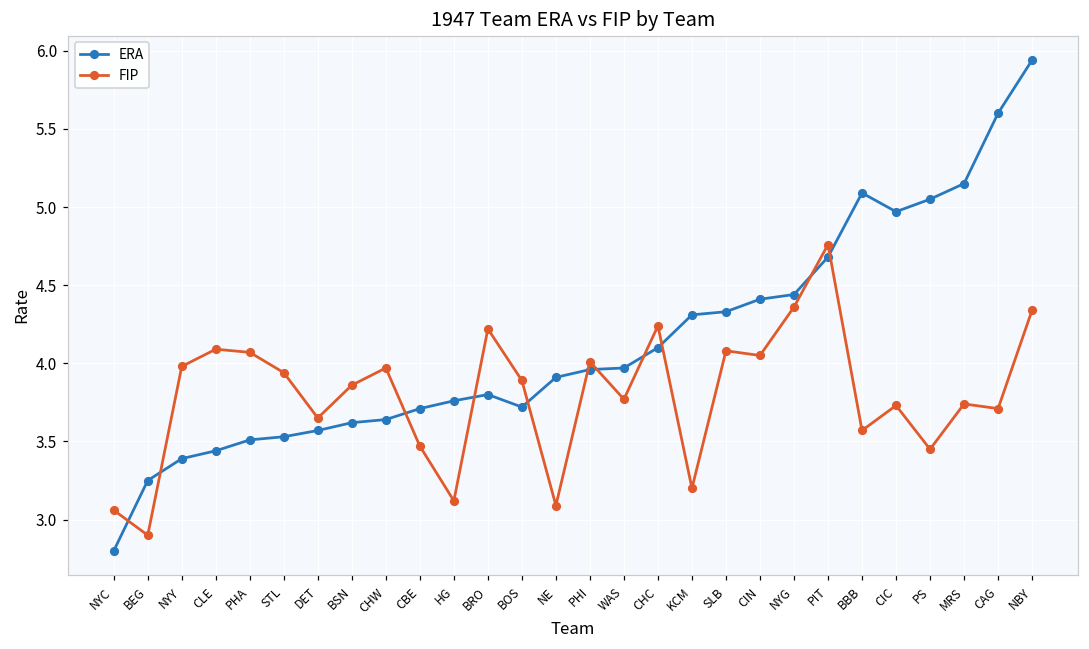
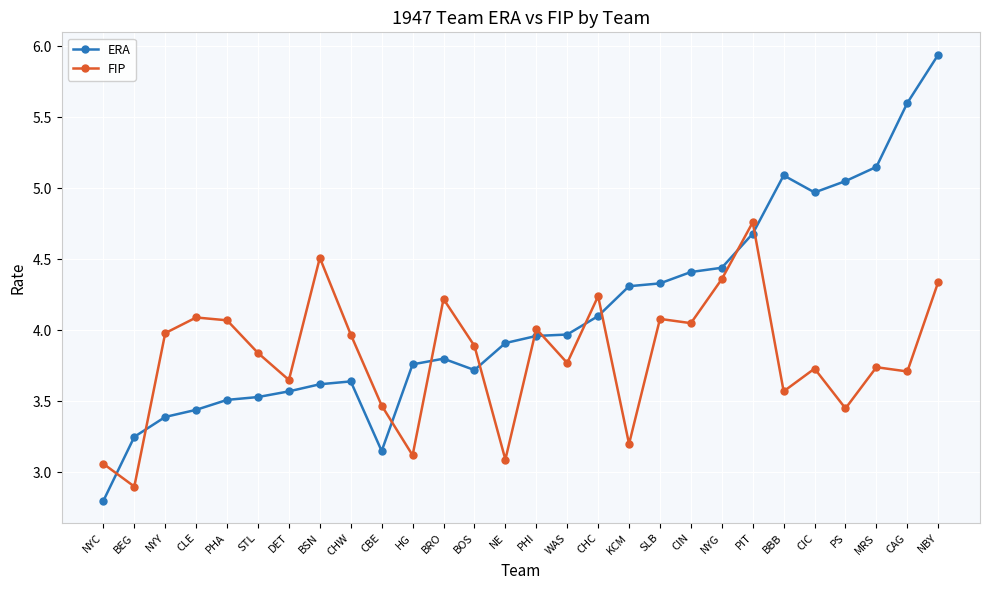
FIP, STL: 3.94 -> 3.84
FIP, BSN: 3.86 -> 4.51
ERA, CBE: 3.71 -> 3.15
